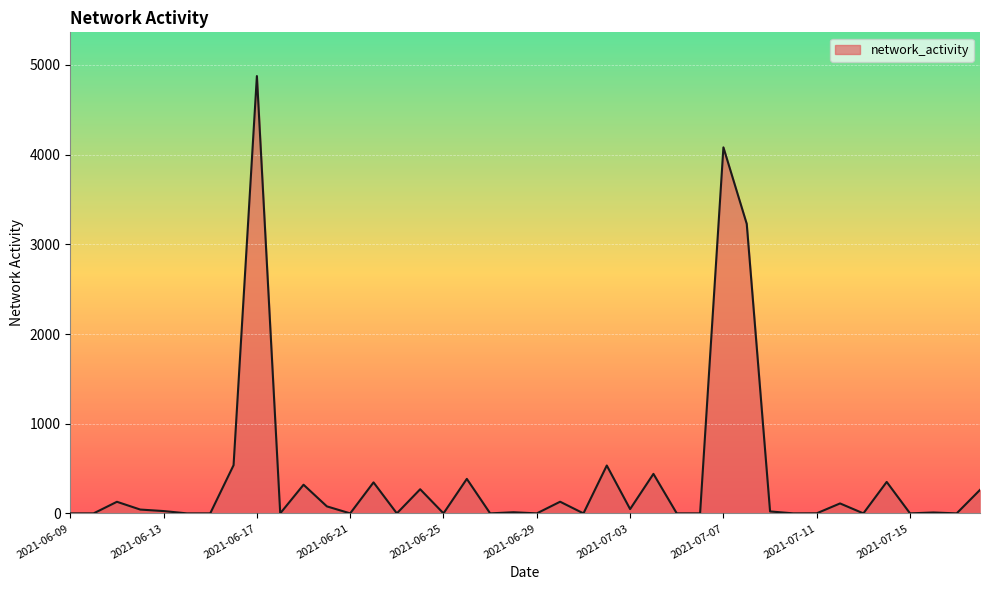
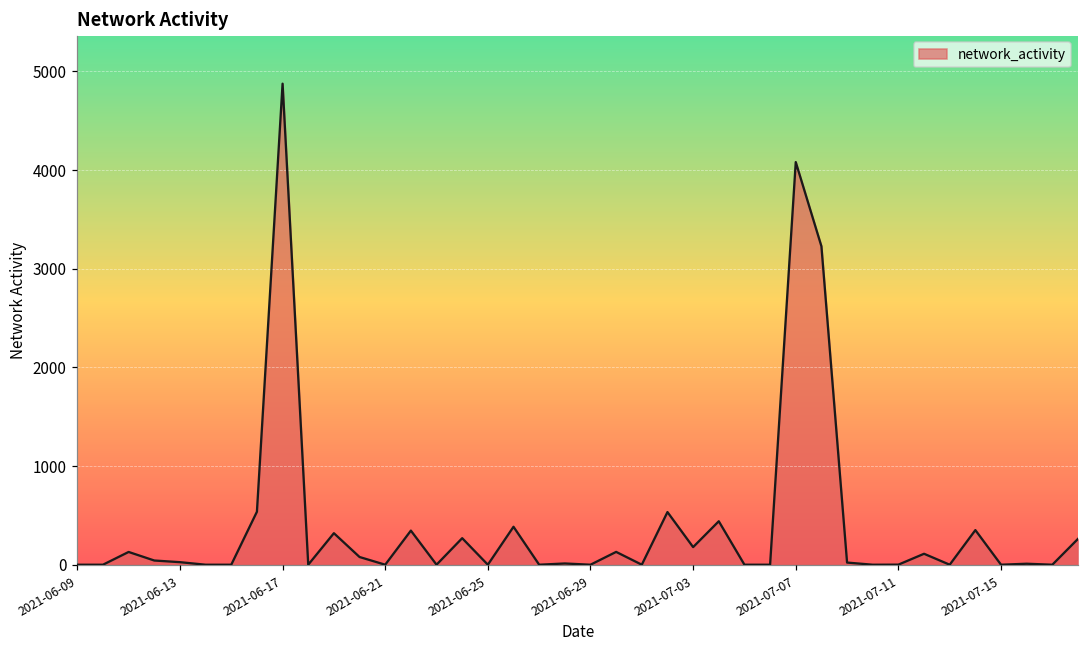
2021-07-03: 0 -> 200
